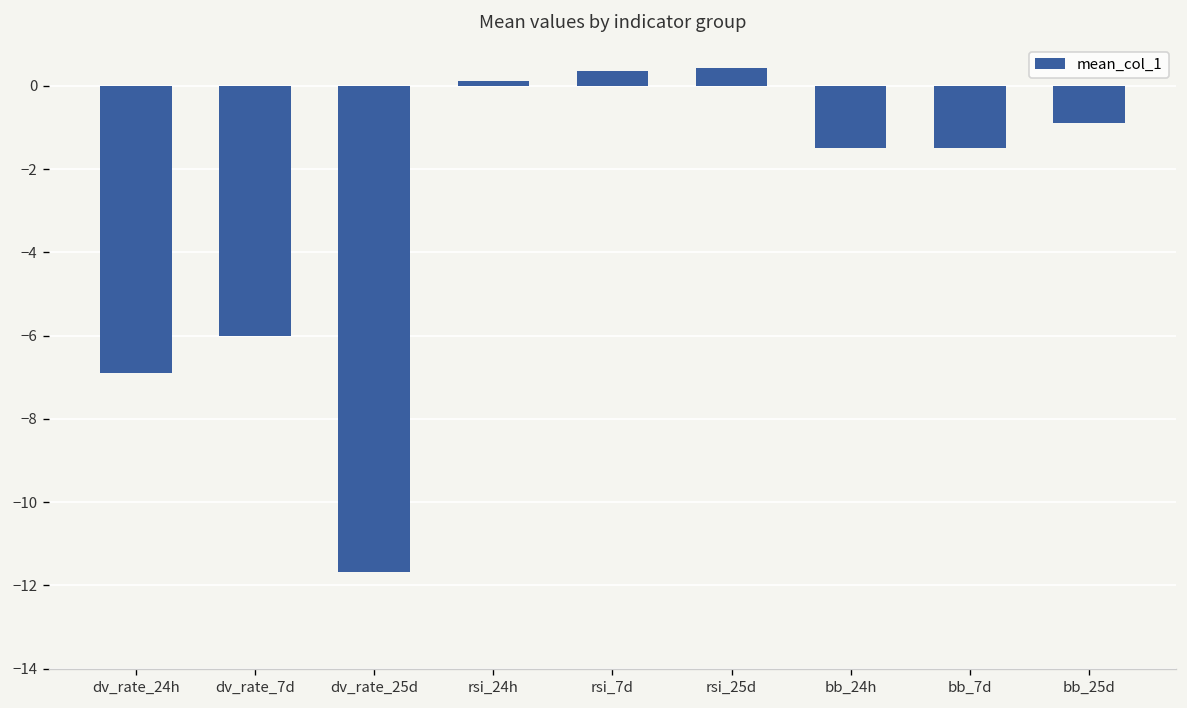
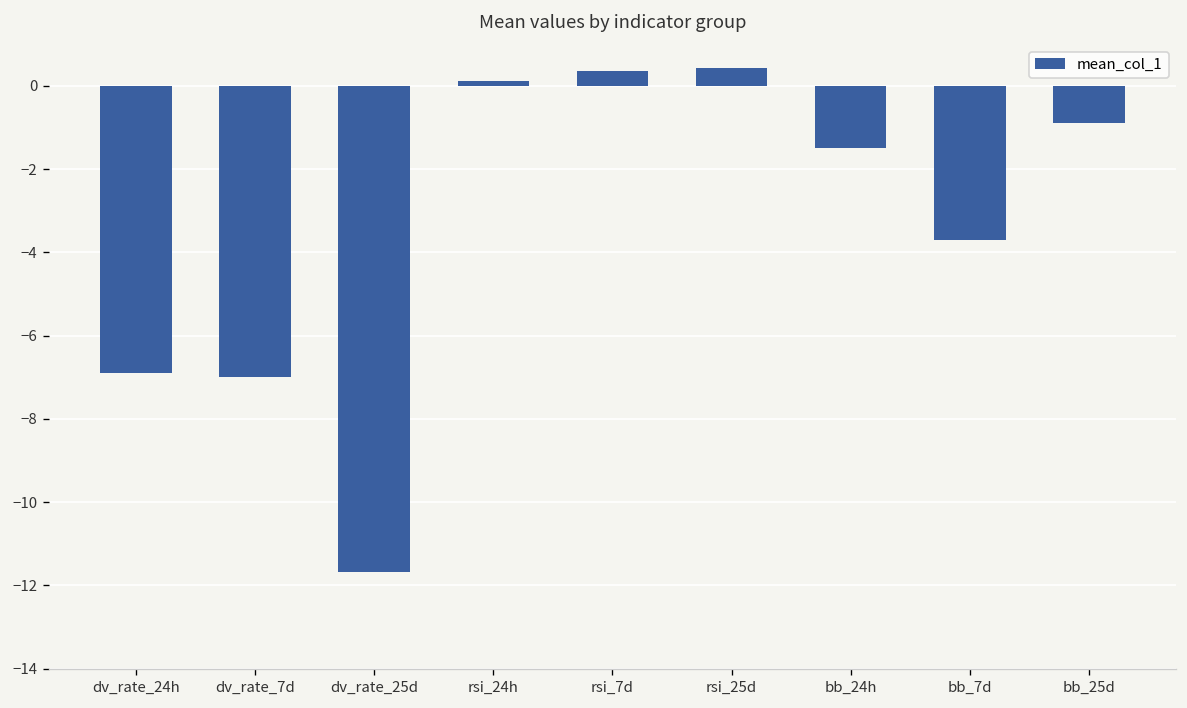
dv_rate_7d: -6 -> -7
bb_7d: -1.5 -> -3.7
